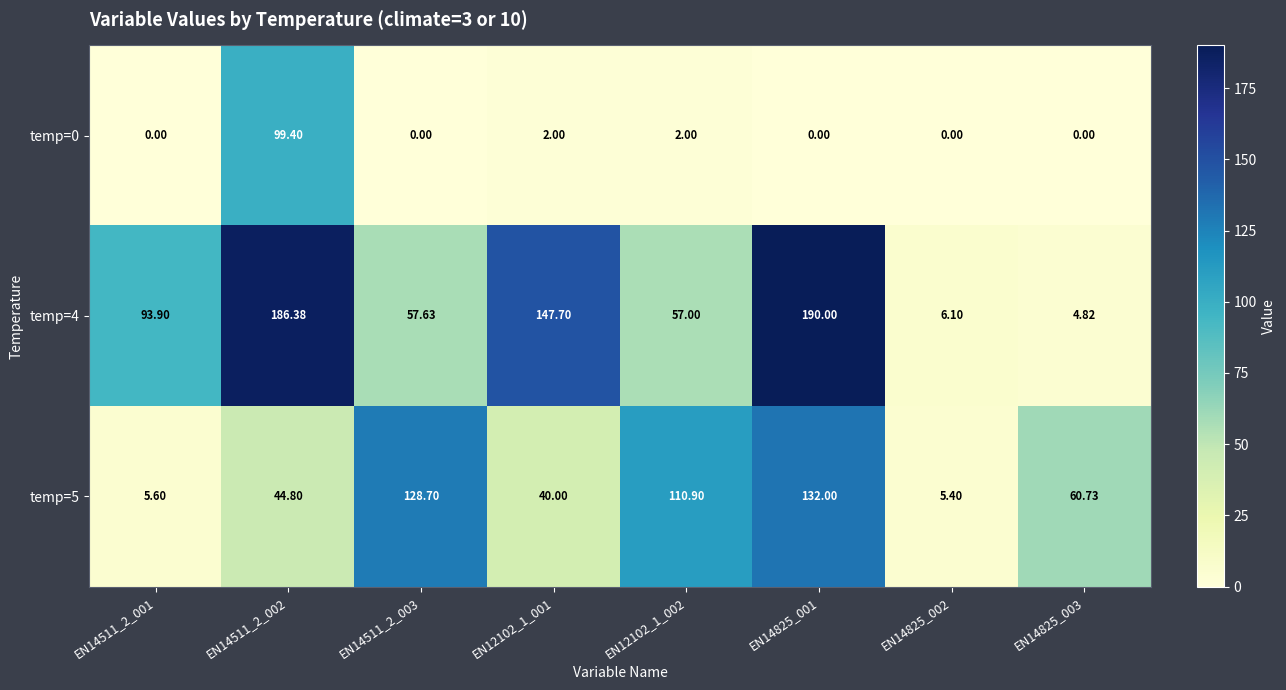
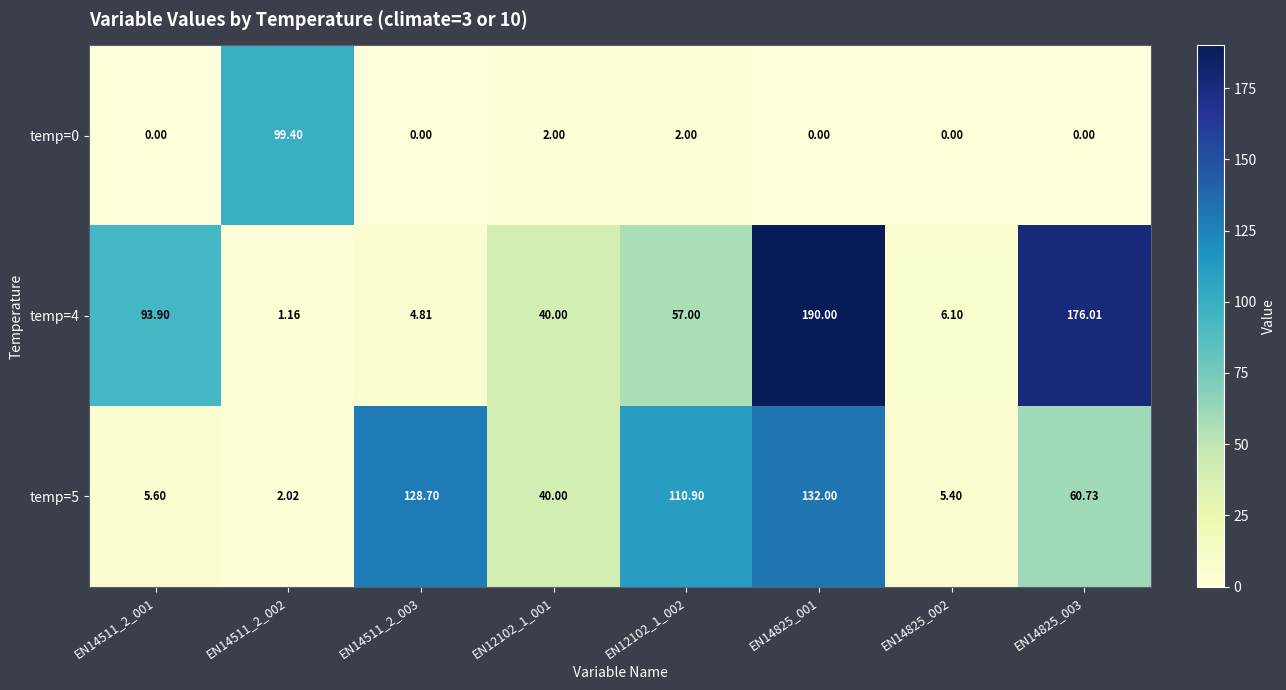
temp=4, EN14511_2_002: 186.38 -> 1.16
temp=4, EN14511_2_003: 57.63 -> 4.81
temp=4, EN12102_1_001: 147.70 -> 40.00
temp=4, EN14825_003: 4.82 -> 176.01
temp=5, EN14511_2_002: 44.80 -> 2.02
